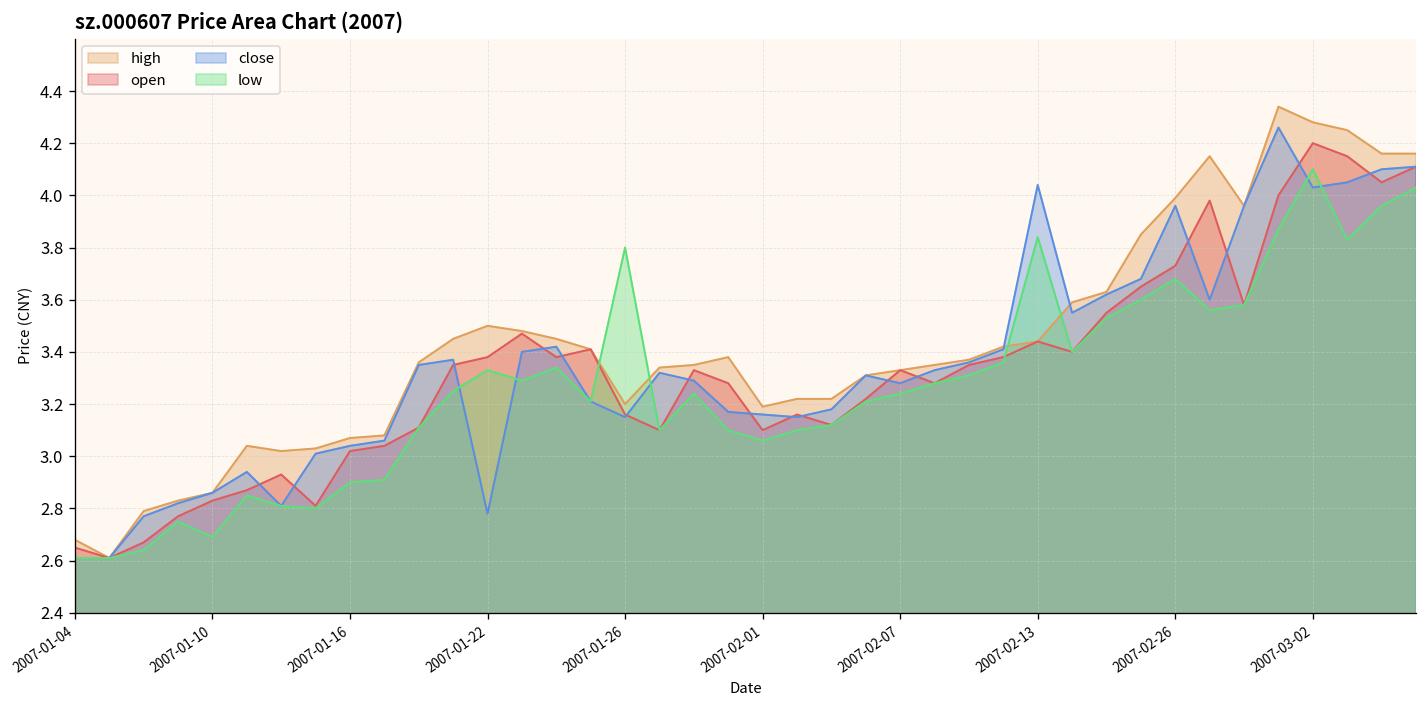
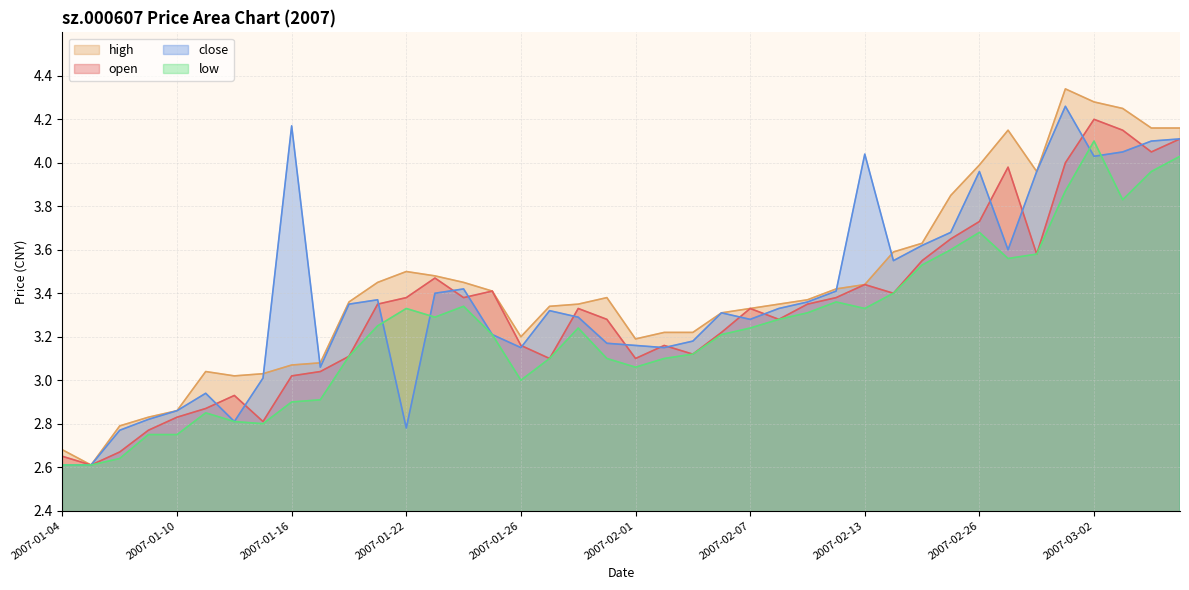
low, 2007-01-10: 2.69 -> 2.75
close, 2007-01-16: 3.04 -> 4.17
low, 2007-01-26: 3.8 -> 3.0
low, 2007-02-13: 3.84 -> 3.33
